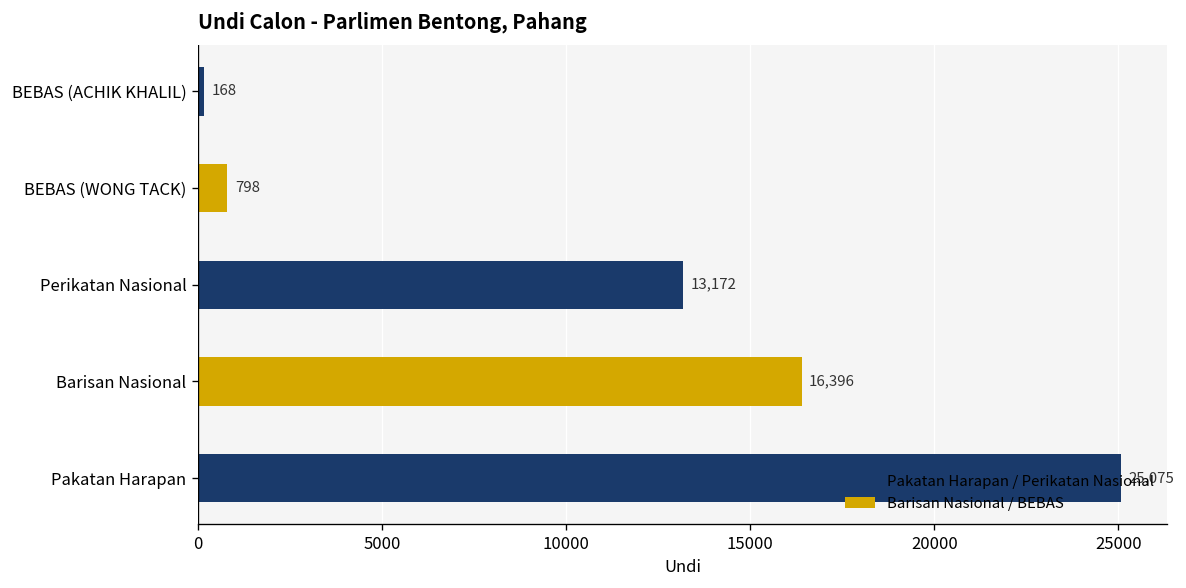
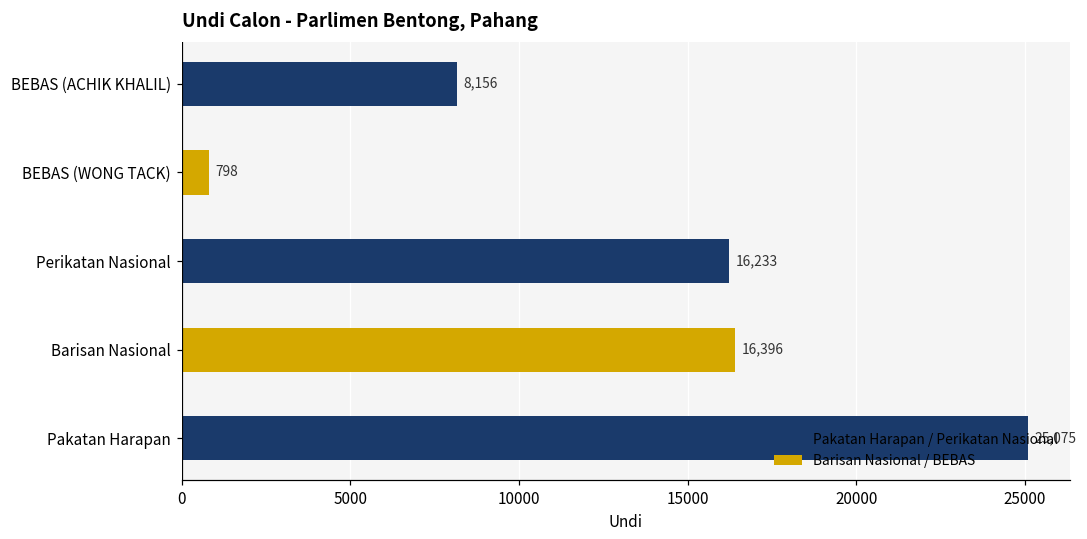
BEBAS (ACHIK KHALIL): 168 -> 8,156
Perikatan Nasional: 13,172 -> 16,233
